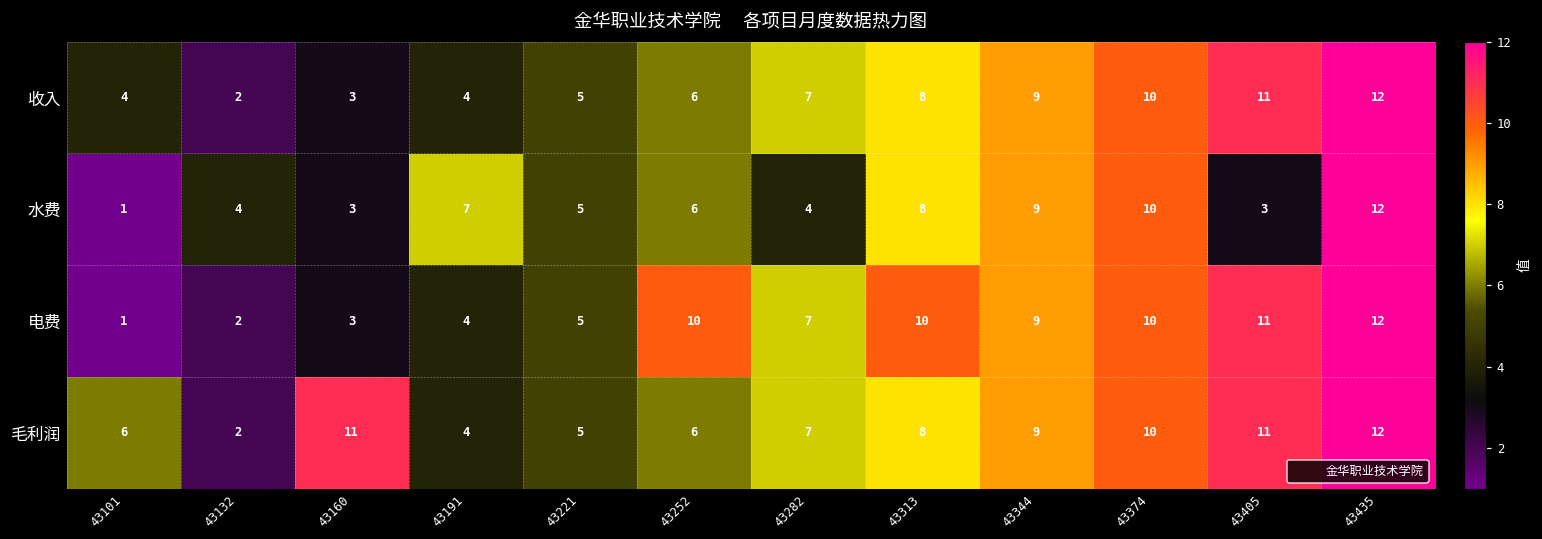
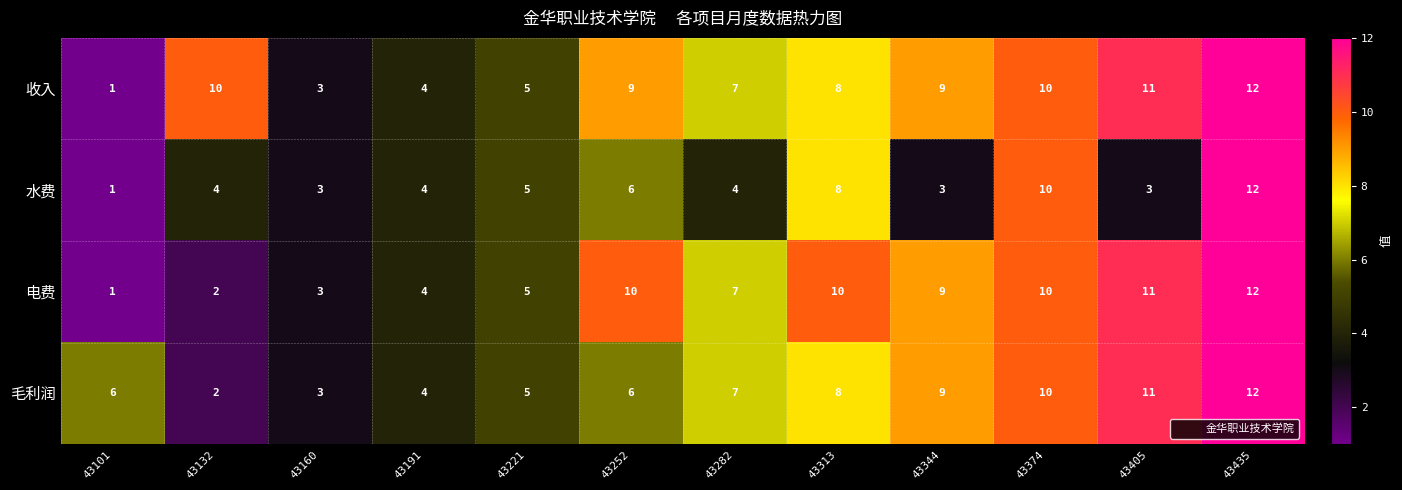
收入, 43101: 4 -> 1
收入, 43132: 2 -> 10
收入, 43252: 6 -> 9
水费, 43191: 7 -> 4
水费, 43344: 9 -> 3
毛利润, 43160: 11 -> 3
